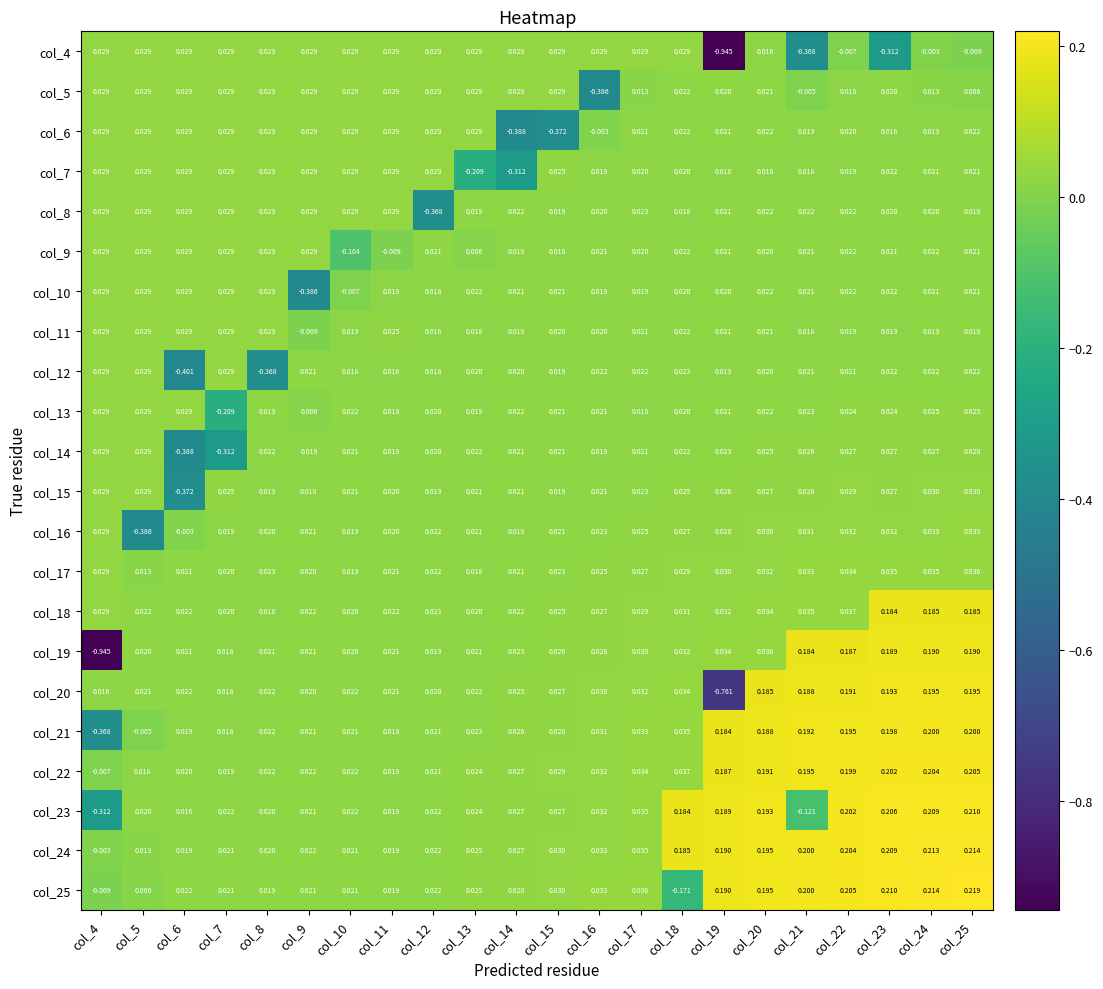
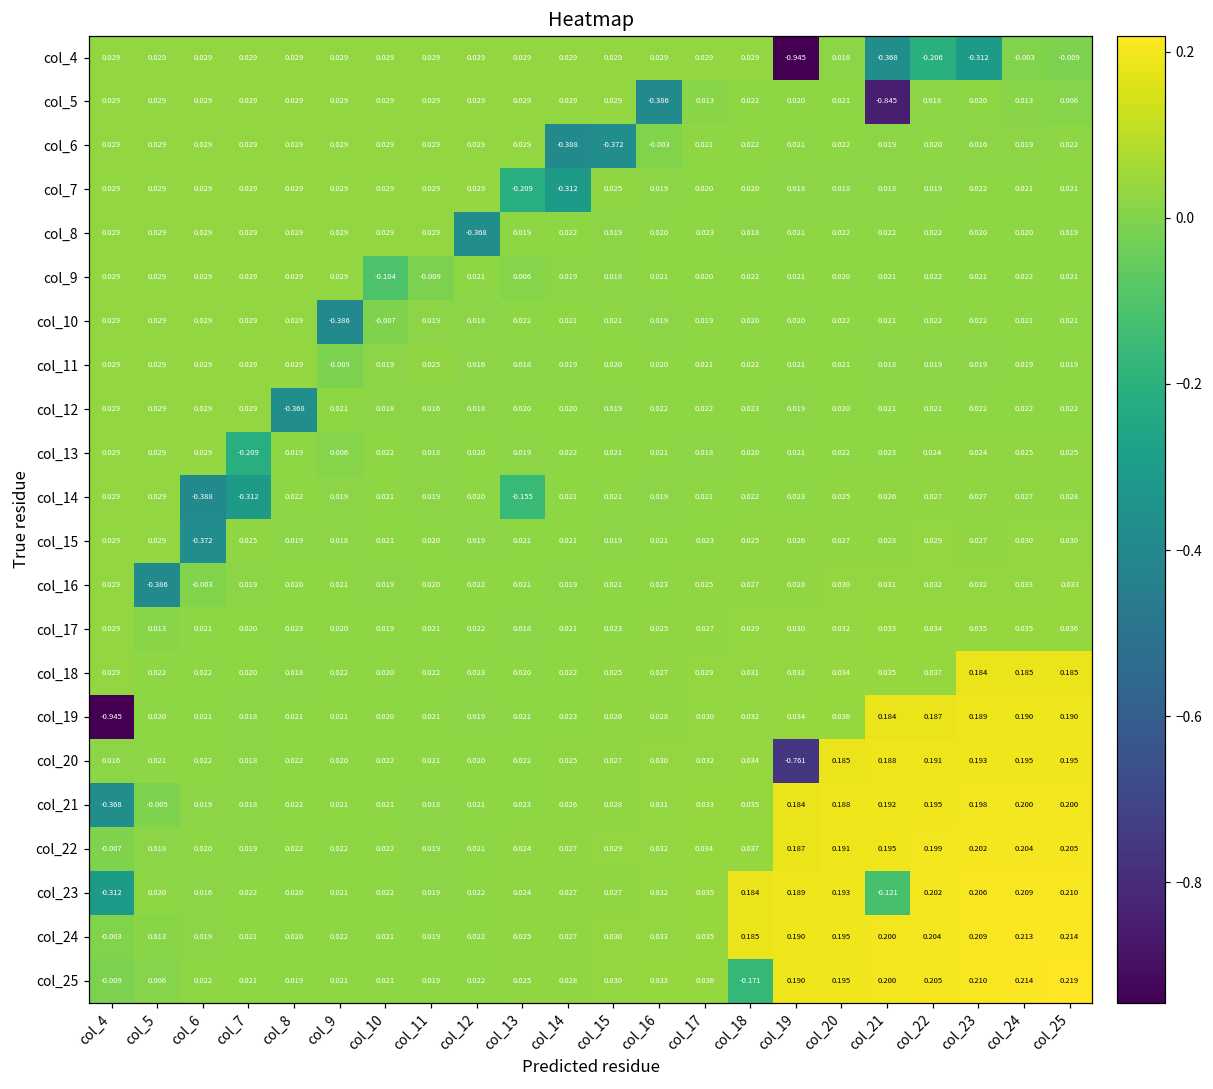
col_4, col_22: -0.007 -> -0.206
col_5, col_21: -0.005 -> -0.845
col_12, col_6: -0.401 -> 0.029
col_14, col_13: 0.022 -> -0.155
